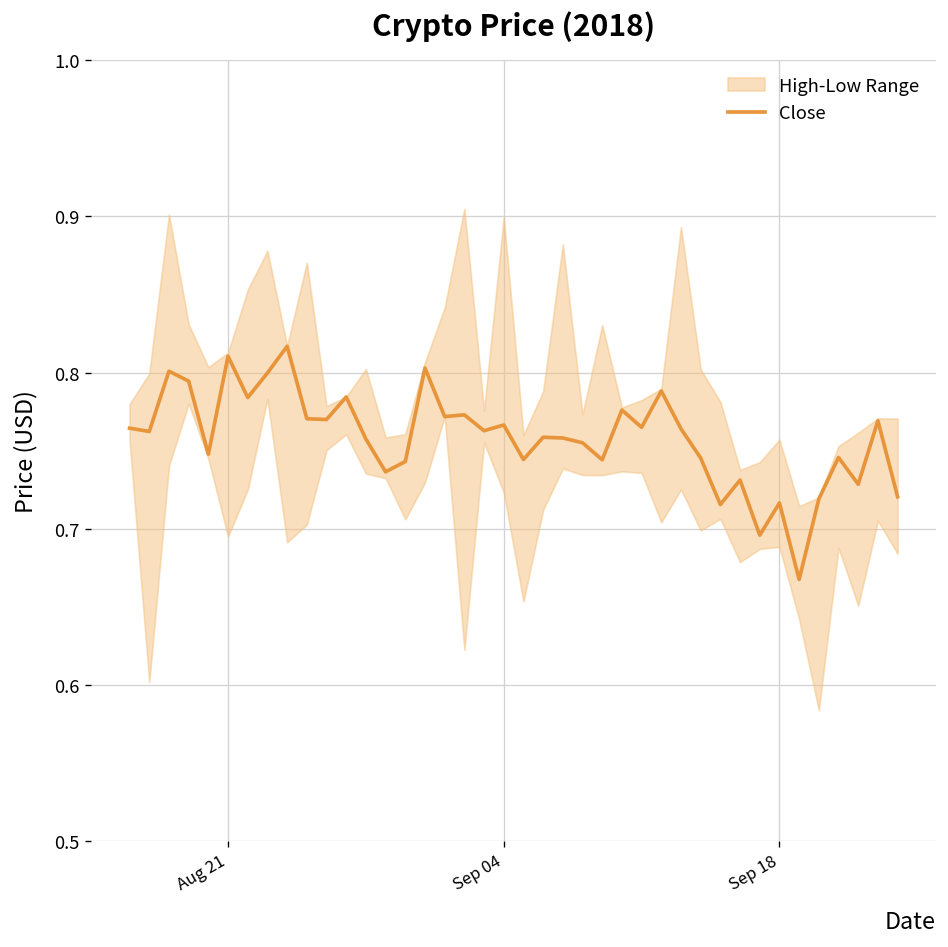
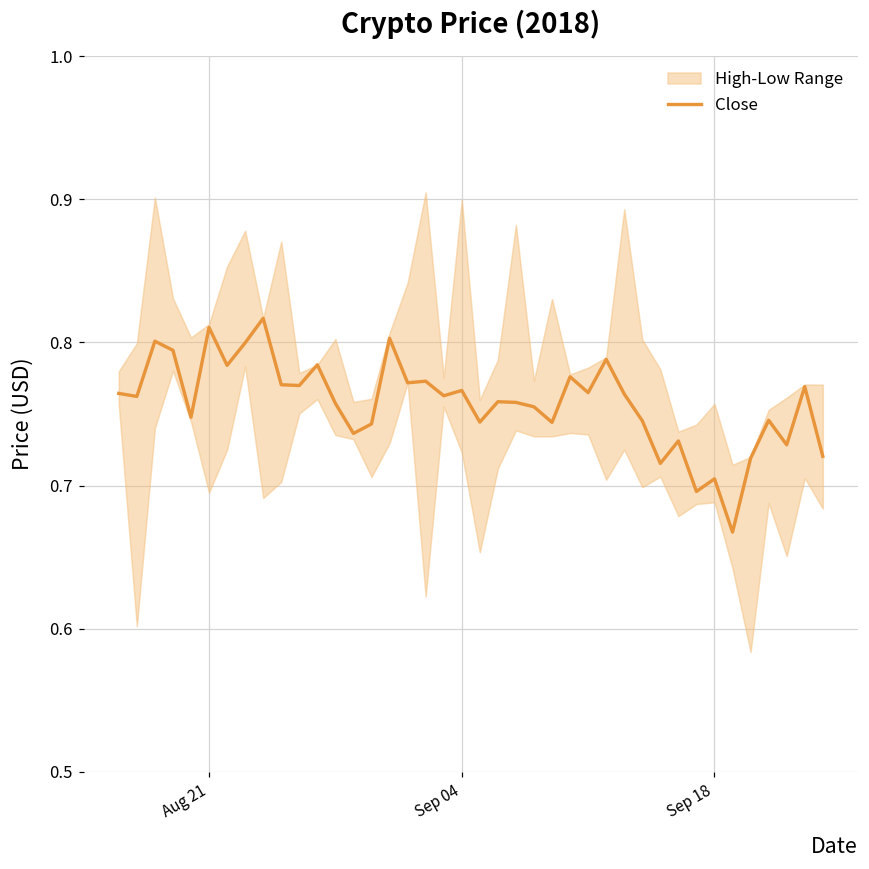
Close, Sep 18: 0.716 -> 0.705
